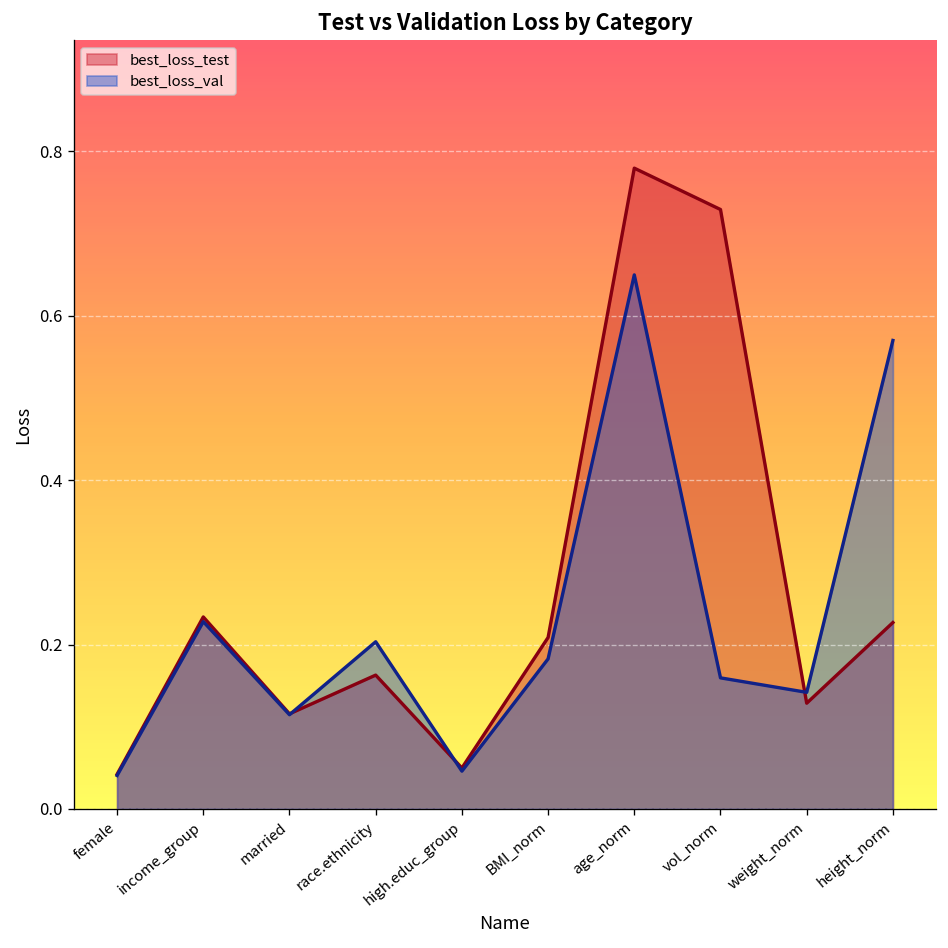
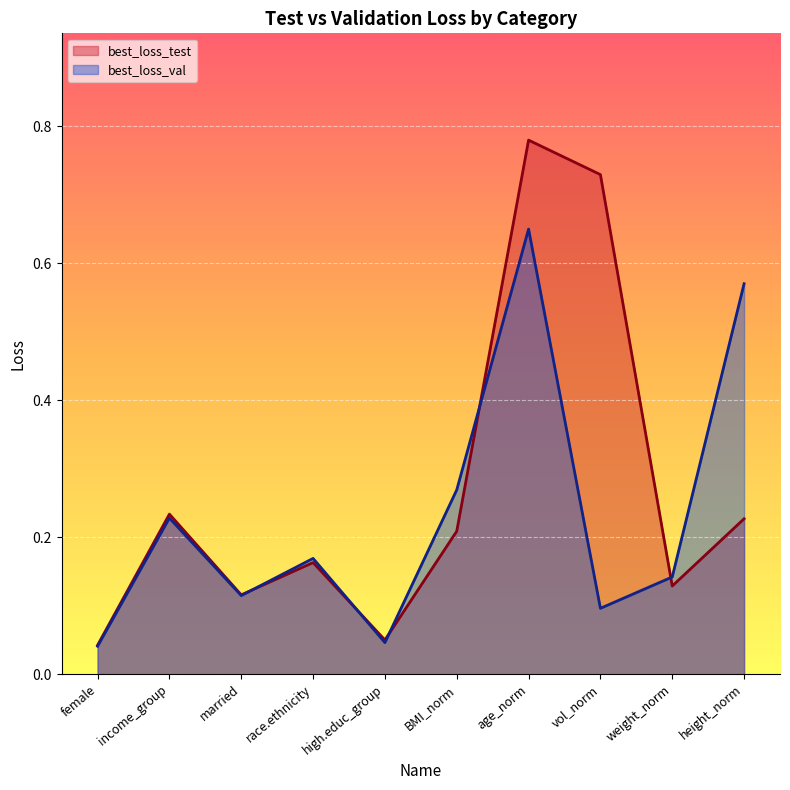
best_loss_val, race.ethnicity: 0.20 -> 0.17
best_loss_val, BMI_norm: 0.18 -> 0.27
best_loss_val, vol_norm: 0.16 -> 0.10
